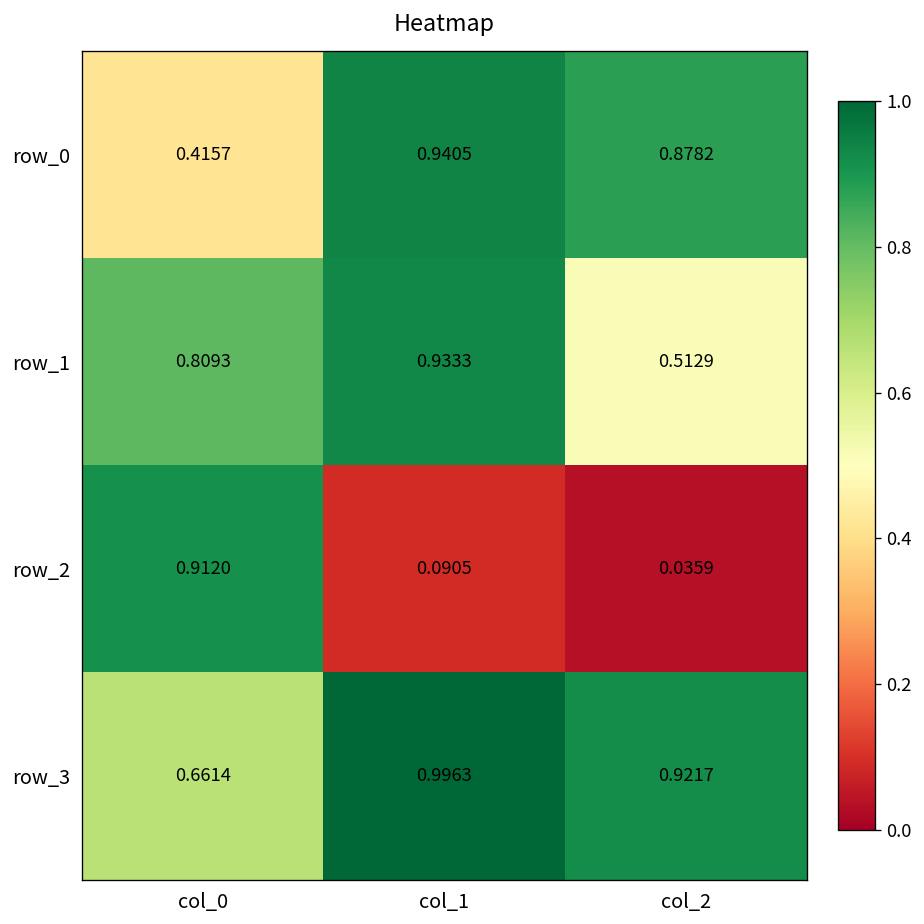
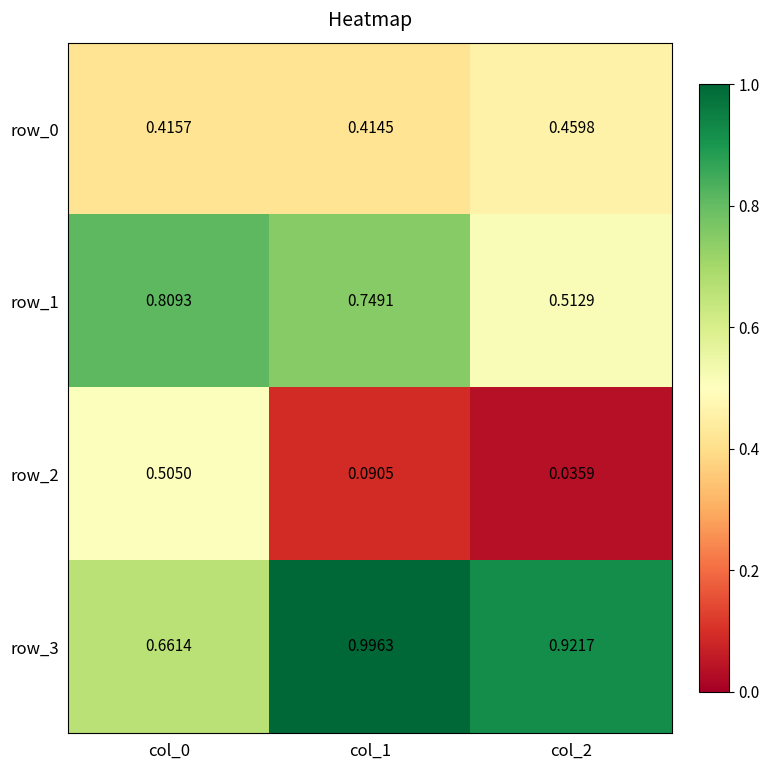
row_0, col_1: 0.9405 -> 0.4145
row_0, col_2: 0.8782 -> 0.4598
row_1, col_1: 0.9333 -> 0.7491
row_2, col_0: 0.9120 -> 0.5050
